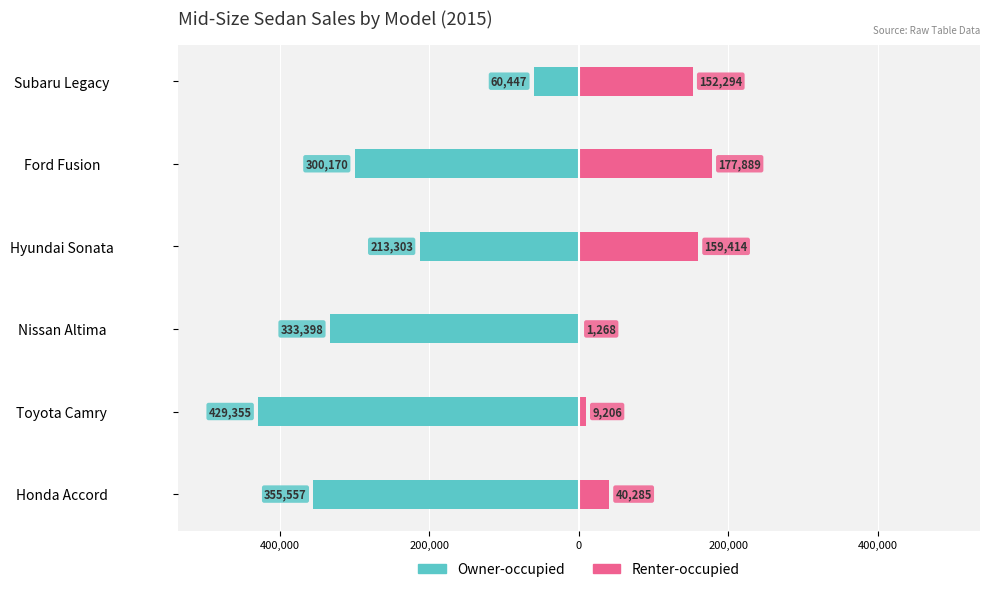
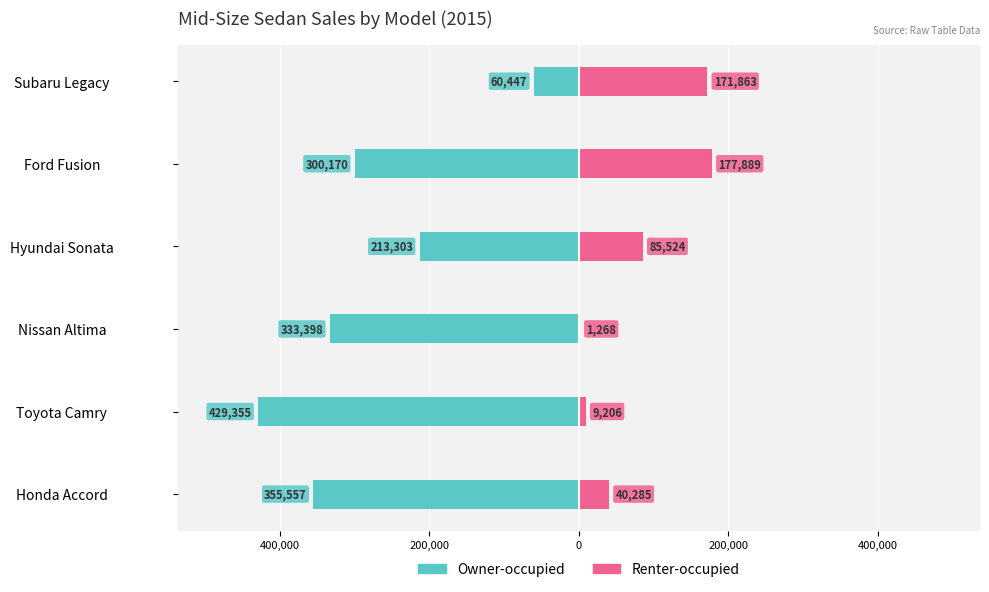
Renter-occupied, Subaru Legacy: 152,294 -> 171,863
Renter-occupied, Hyundai Sonata: 159,414 -> 85,524
